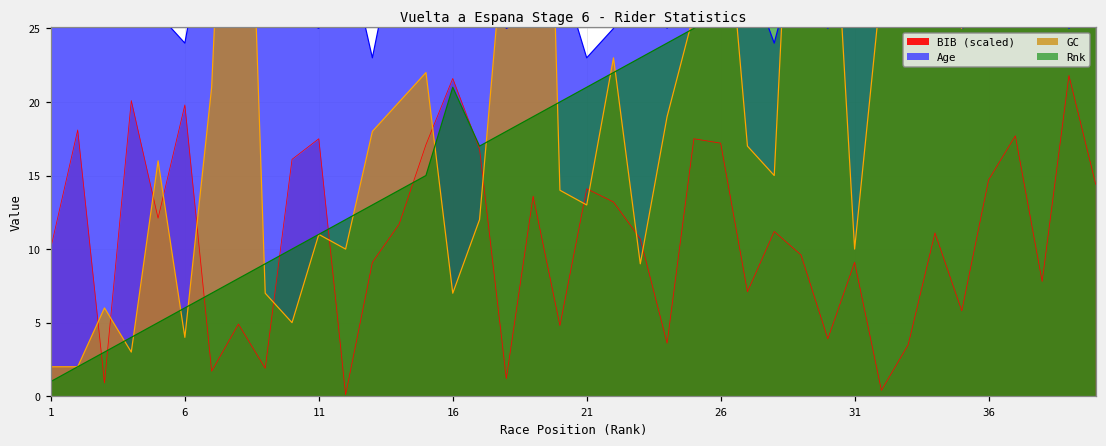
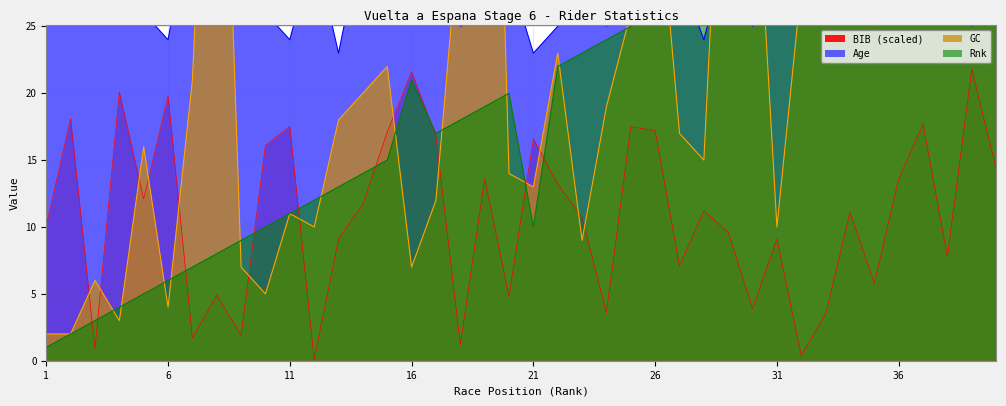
Age, 11: 25 -> 24
BIB (scaled), 21: 14.1 -> 16.6
Rnk, 21: 21 -> 10
BIB (scaled), 36: 14.7 -> 13.6
